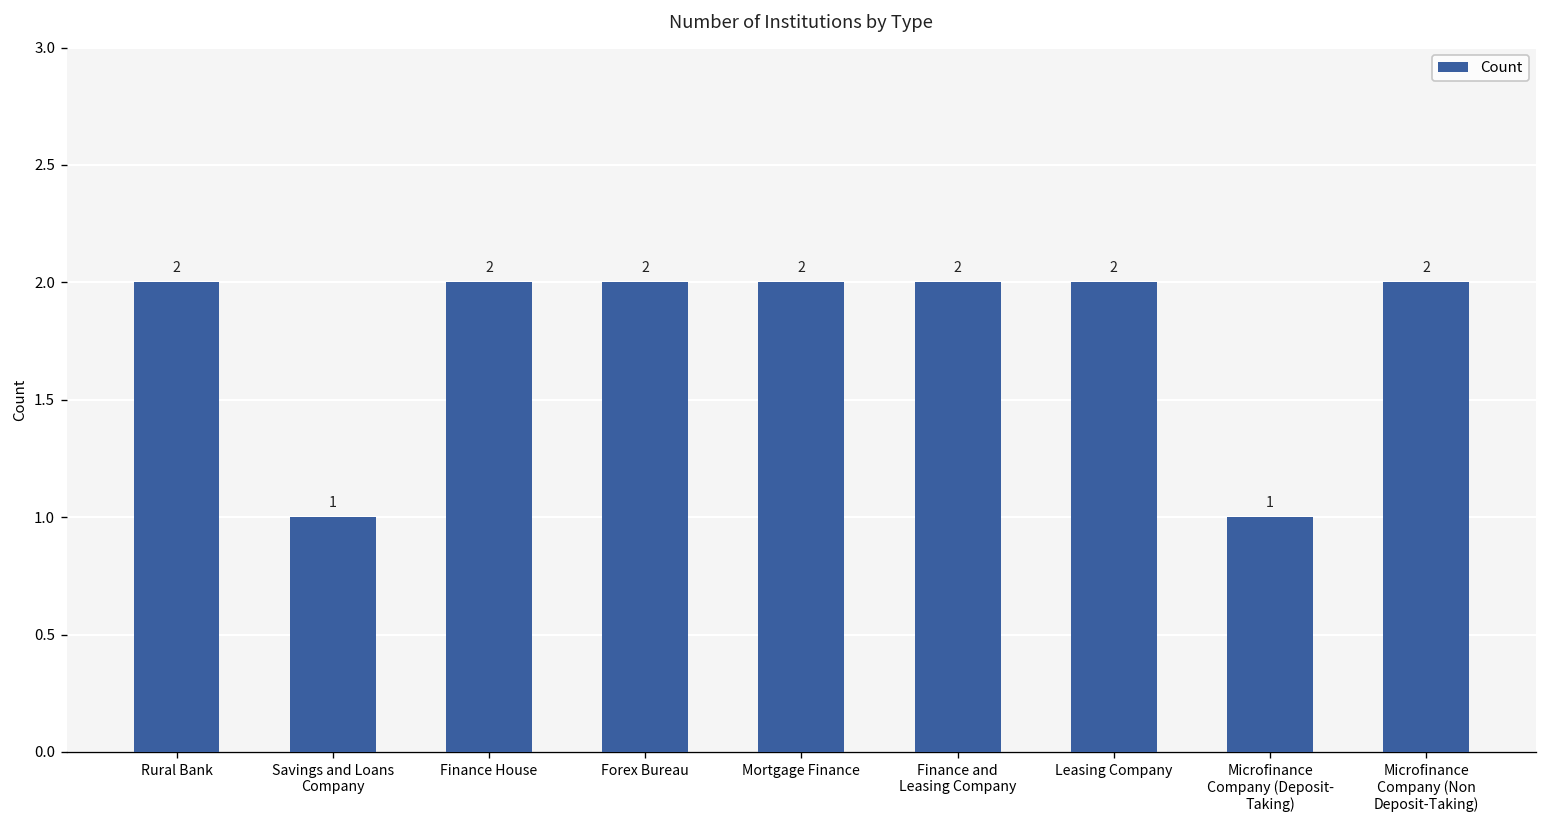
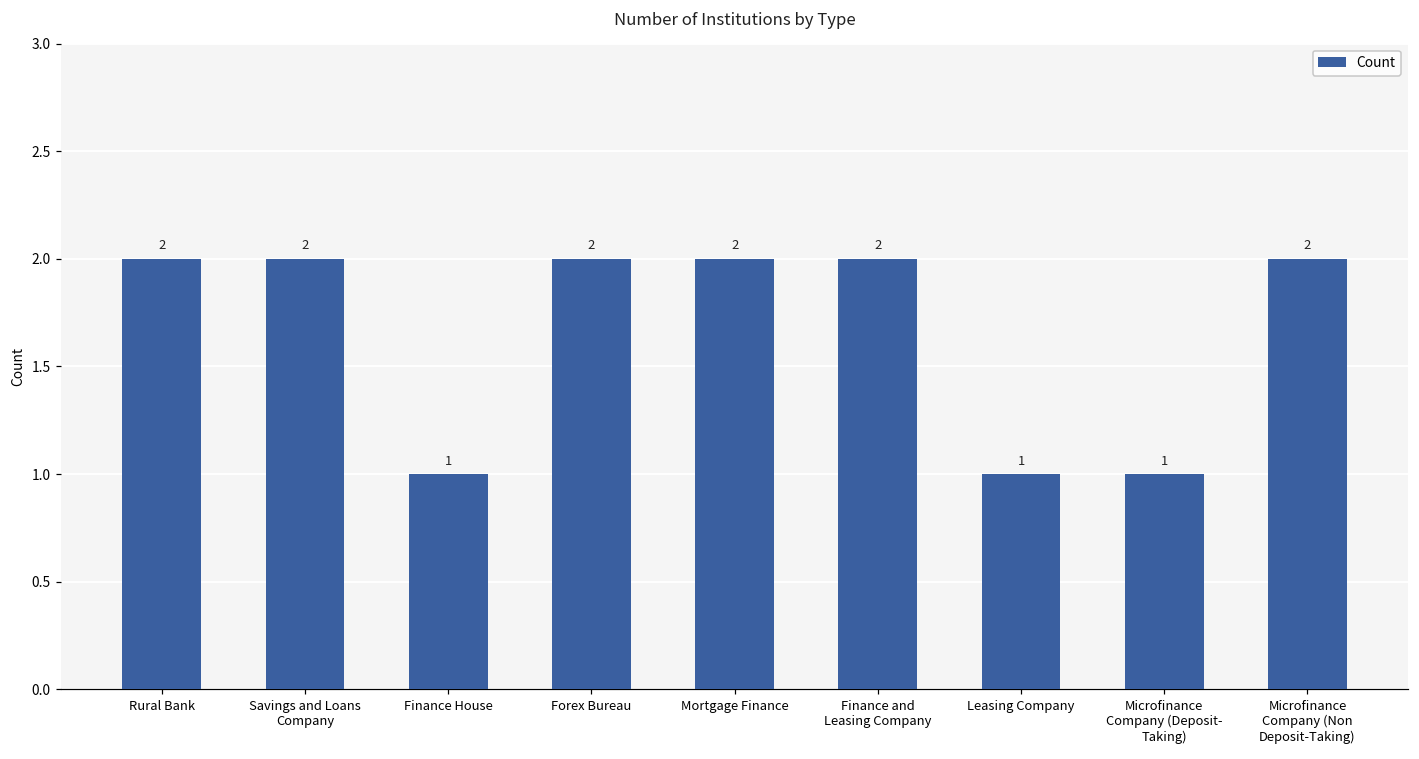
Savings and Loans Company: 1 -> 2
Finance House: 2 -> 1
Leasing Company: 2 -> 1
